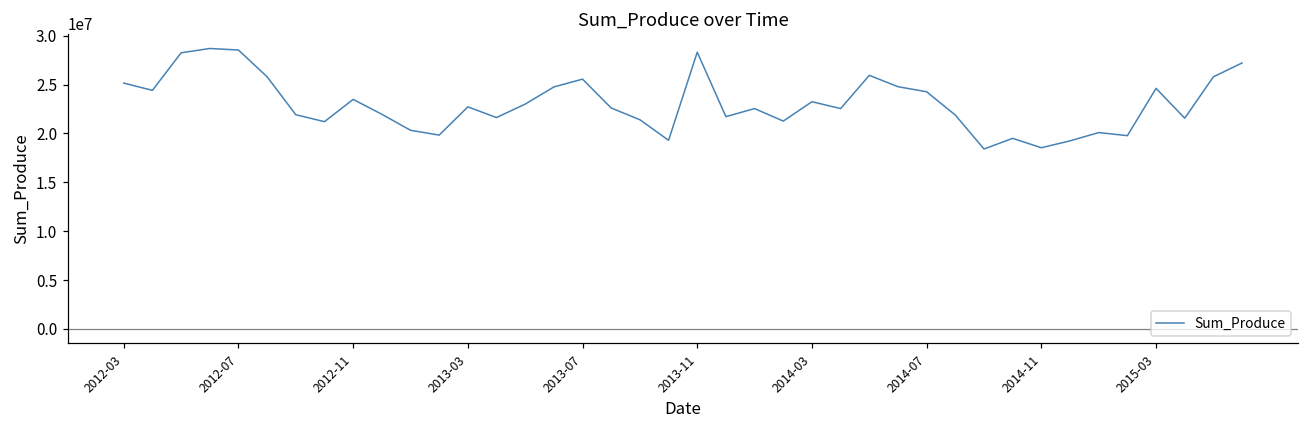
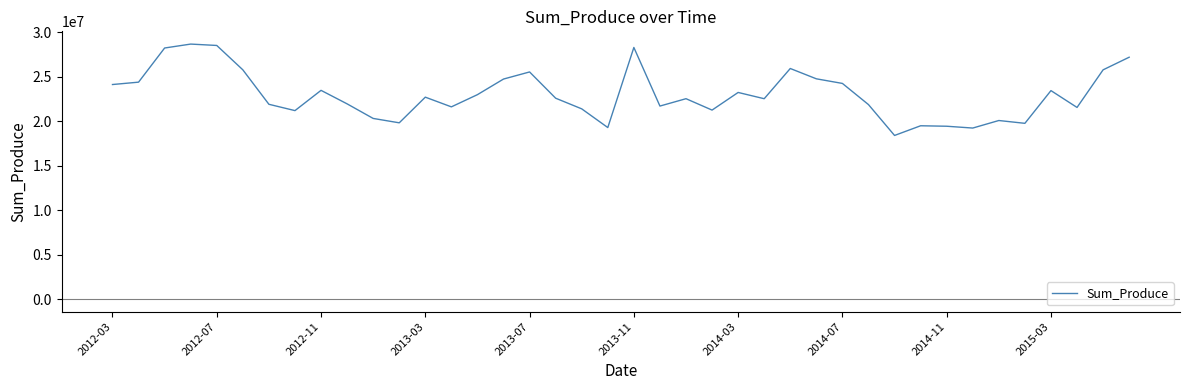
2012-03: 25000000 -> 24000000
2014-11: 18500000 -> 19400000
2015-03: 25000000 -> 23000000
